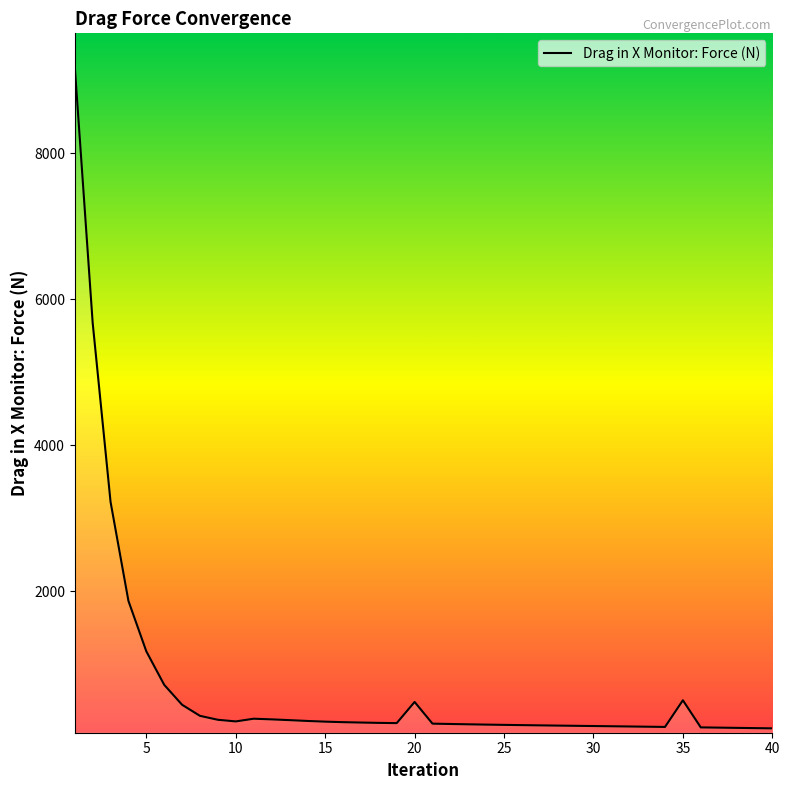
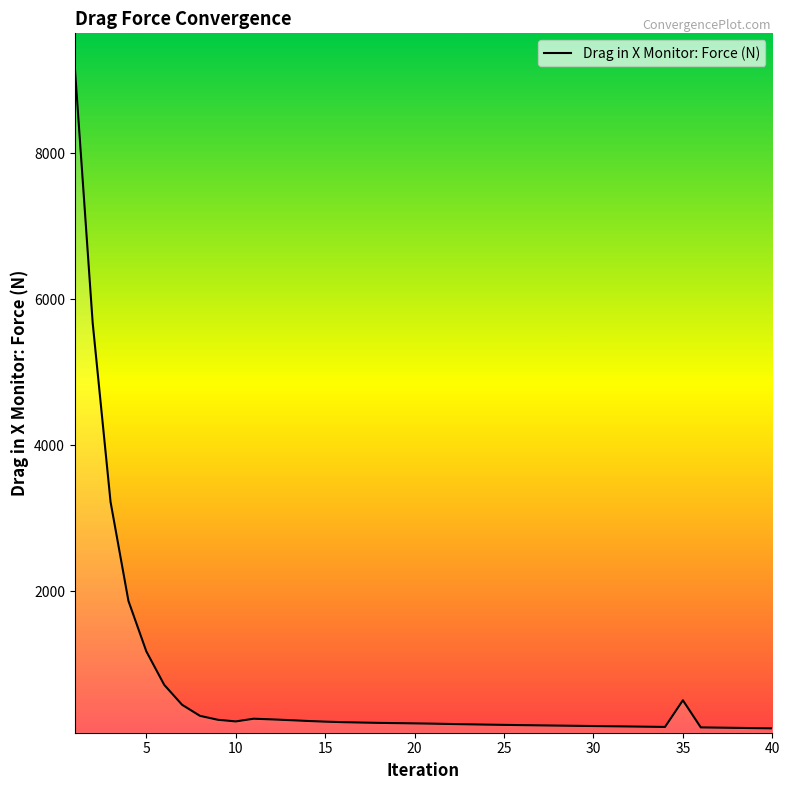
20: 500 -> 200
